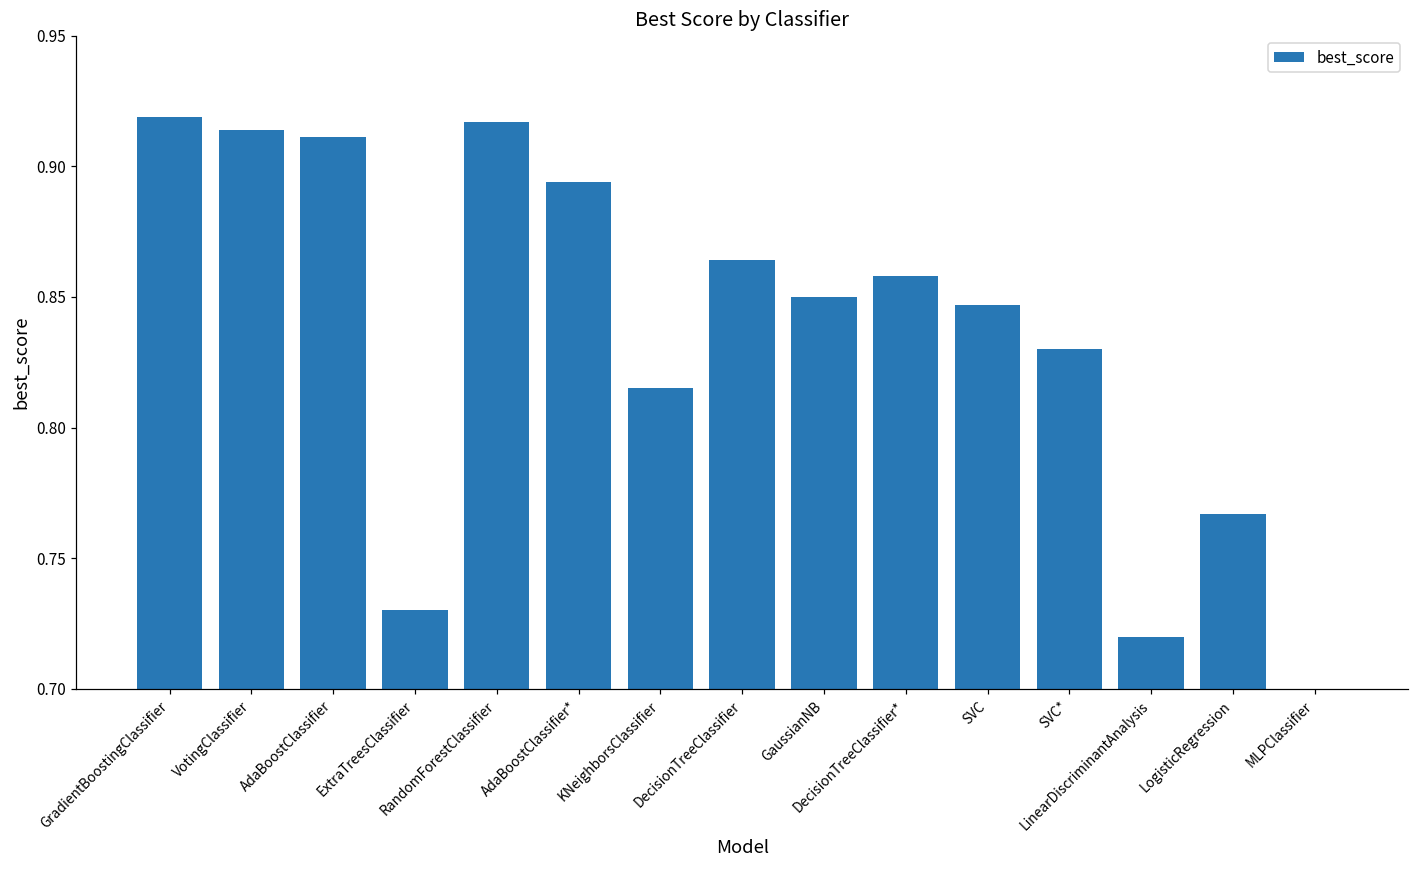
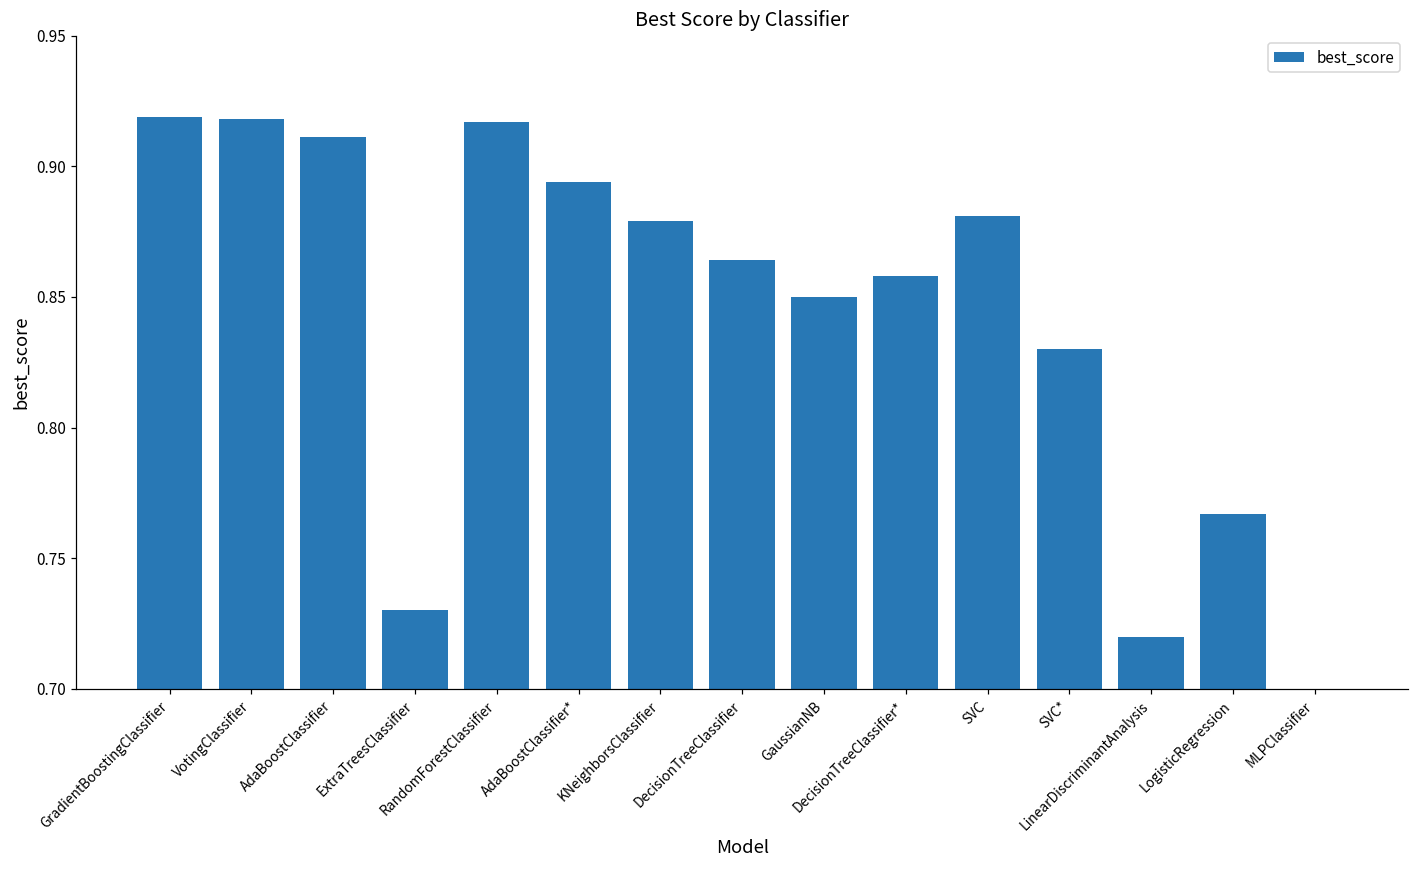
VotingClassifier: 0.914 -> 0.918
KNeighborsClassifier: 0.815 -> 0.879
SVC: 0.847 -> 0.881
